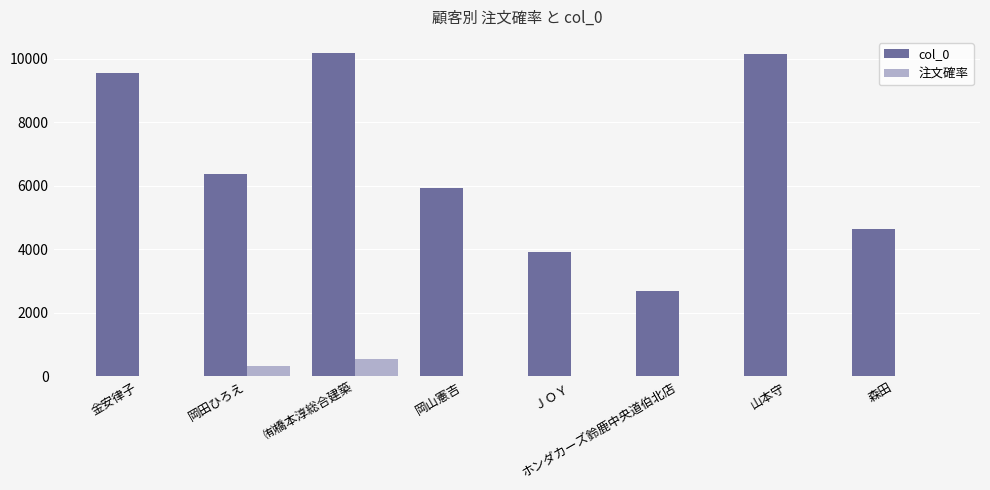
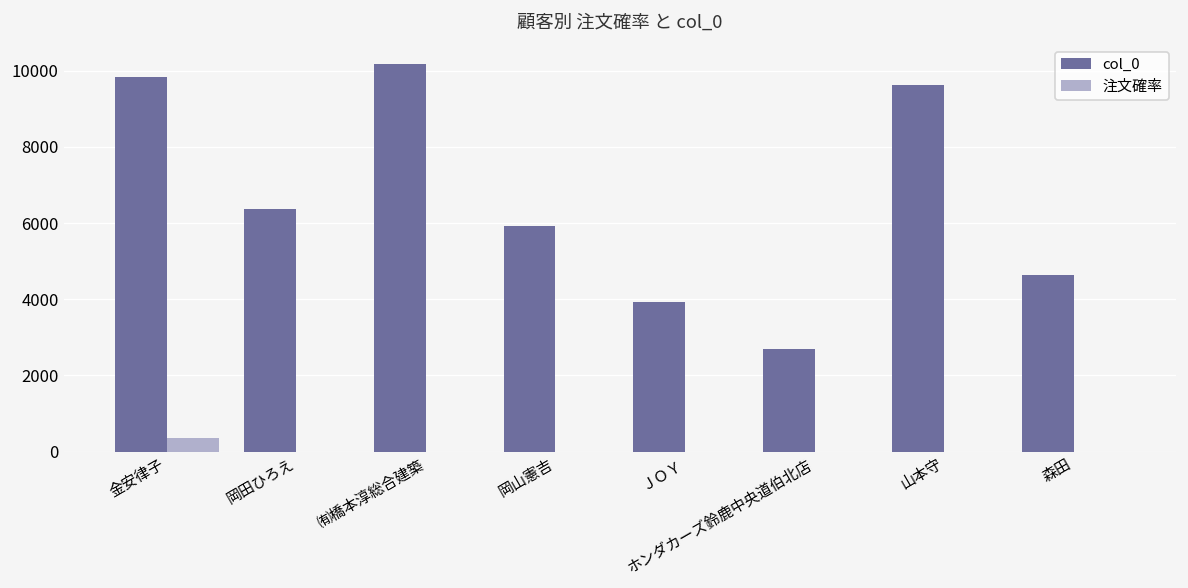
col_0, 金安律子: 9600 -> 9800
注文確率, 金安律子: 0 -> 400
注文確率, 岡田ひろえ: 300 -> 0
注文確率, ㈲橋本淳総合建築: 500 -> 0
col_0, 山本守: 10200 -> 9600
